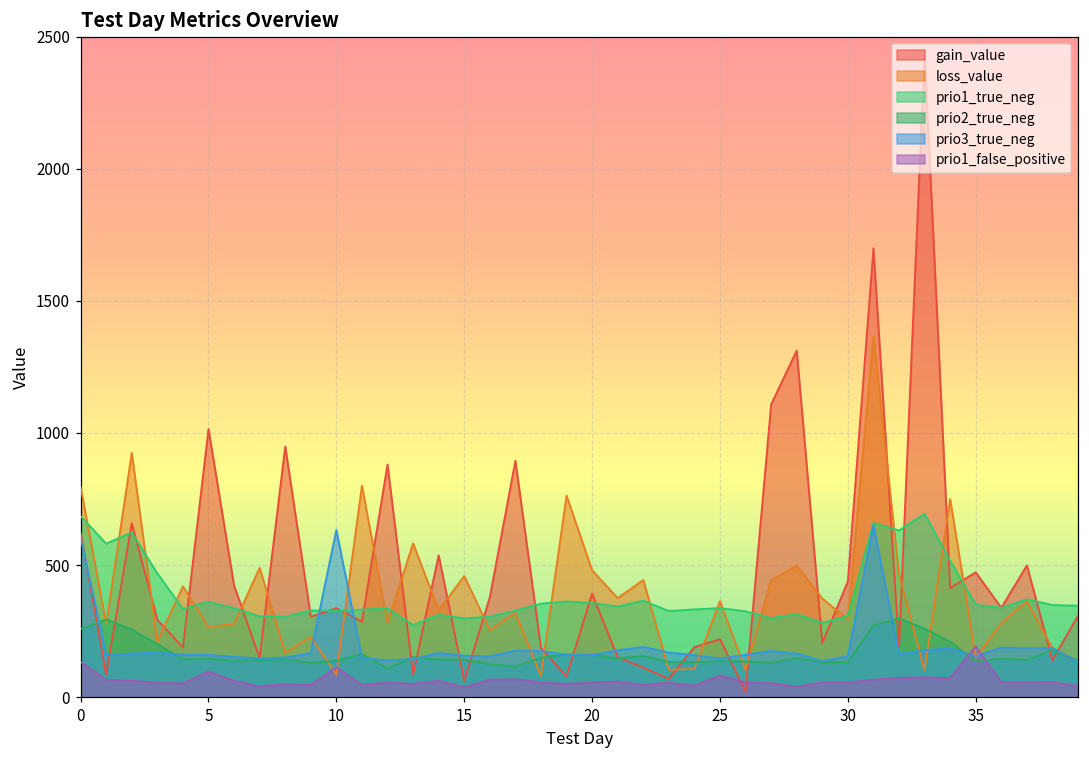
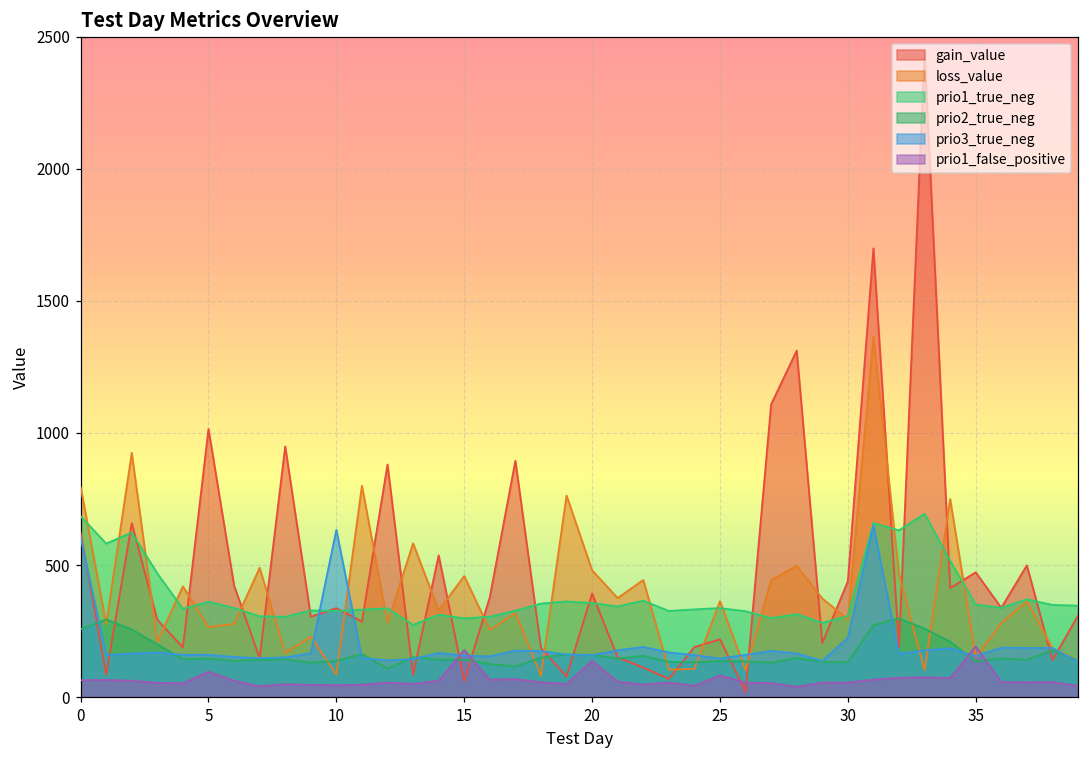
prio1_false_positive, 0: 130 -> 60
prio1_false_positive, 10: 110 -> 50
prio1_false_positive, 15: 40 -> 180
prio1_false_positive, 20: 60 -> 140
prio3_true_neg, 30: 160 -> 220
